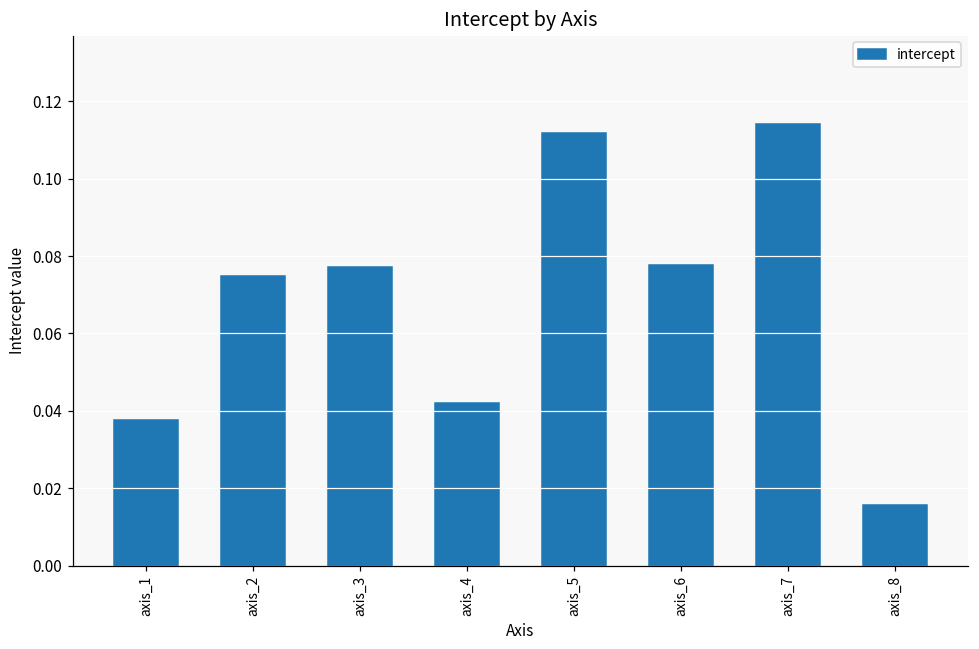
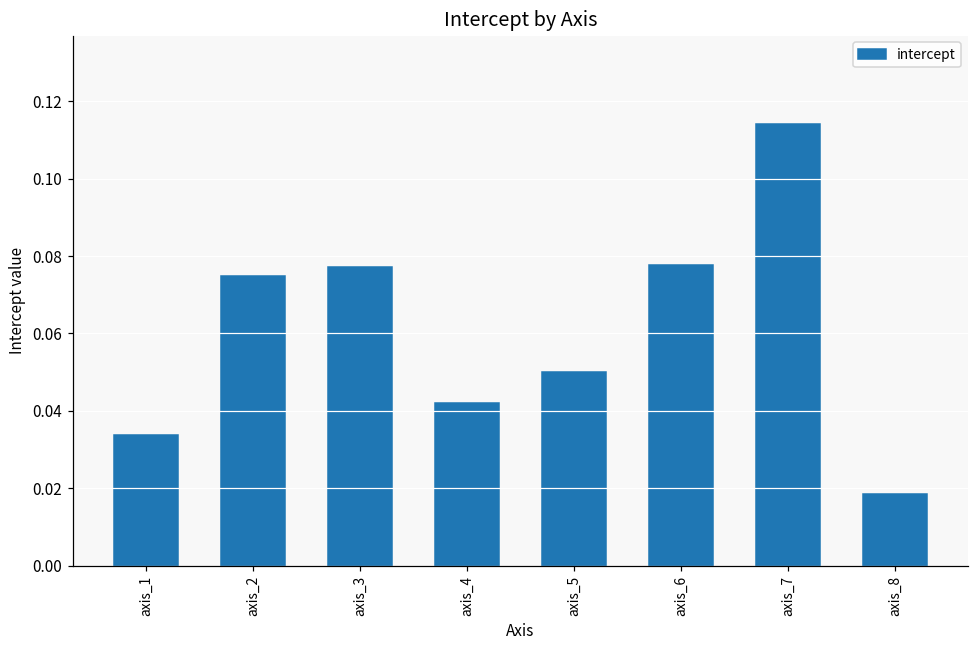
axis_1: 0.038 -> 0.034
axis_5: 0.112 -> 0.050
axis_8: 0.016 -> 0.018
